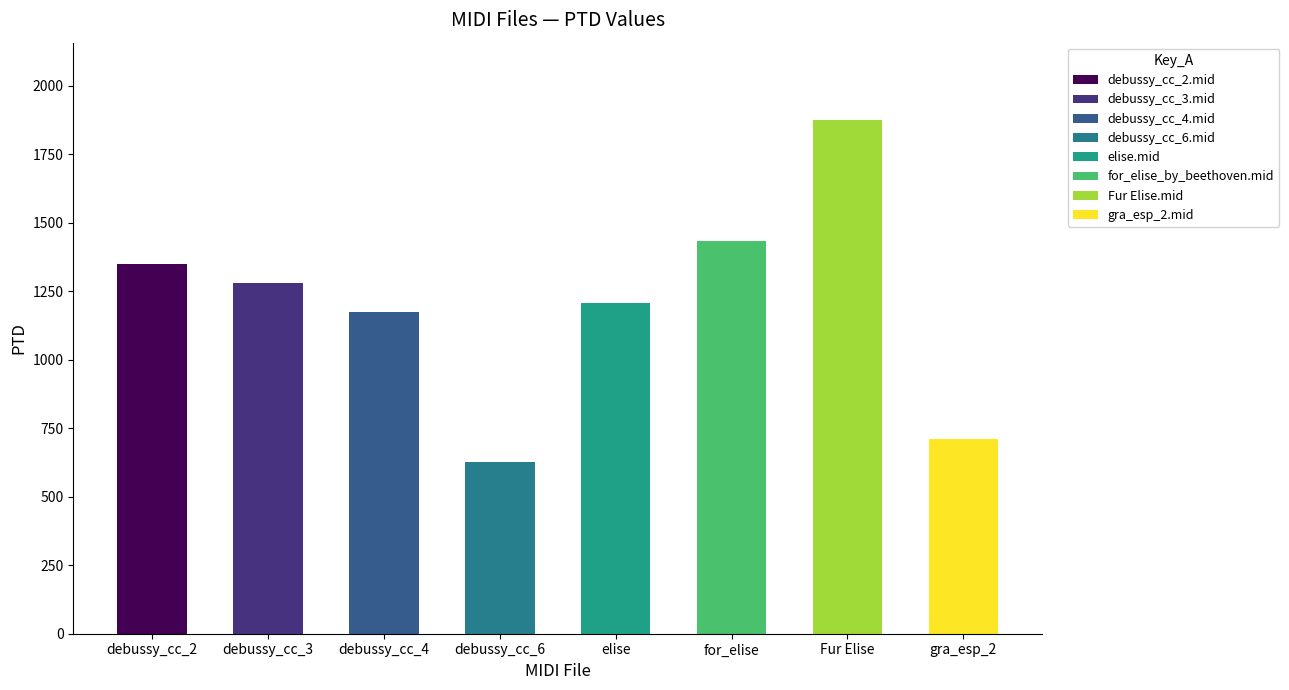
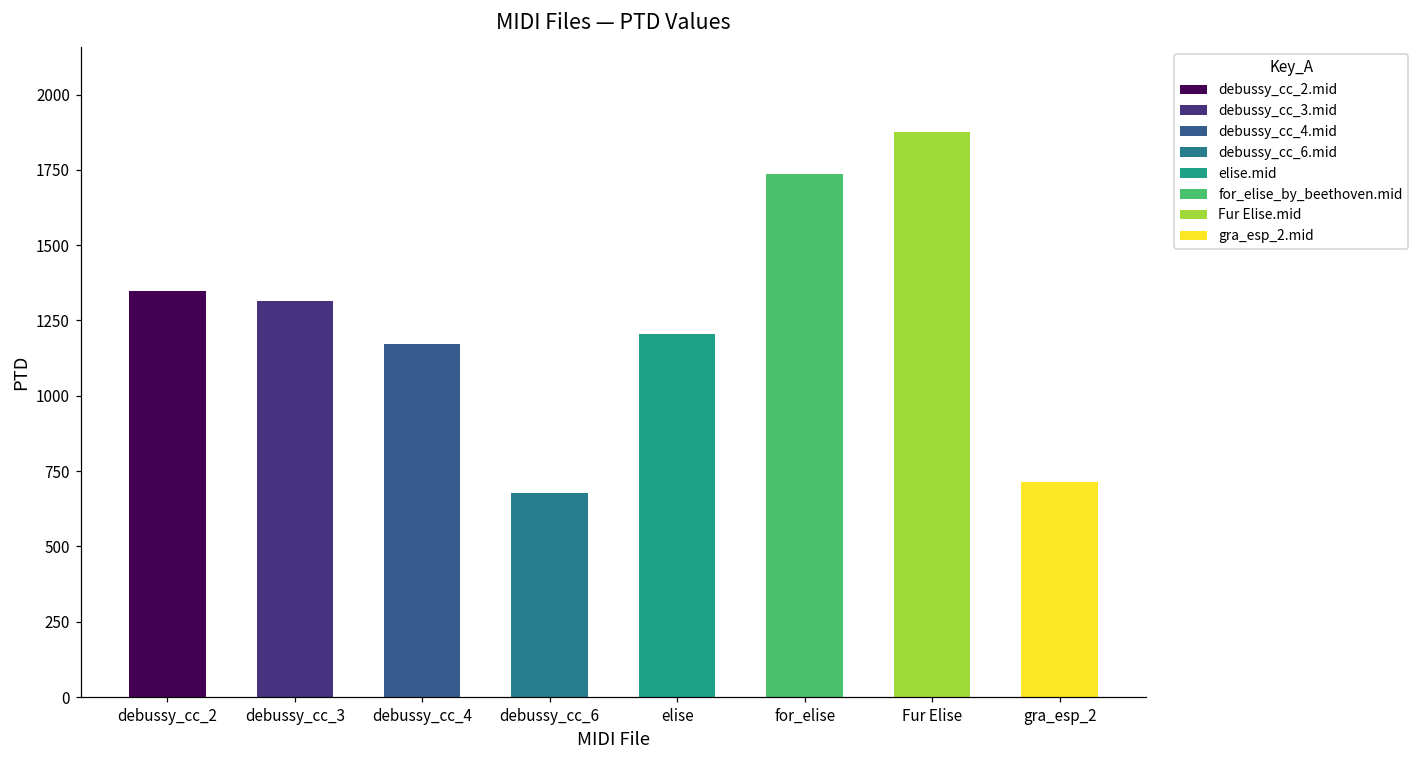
debussy_cc_3: 1280 -> 1310
debussy_cc_6: 630 -> 680
for_elise: 1430 -> 1740
